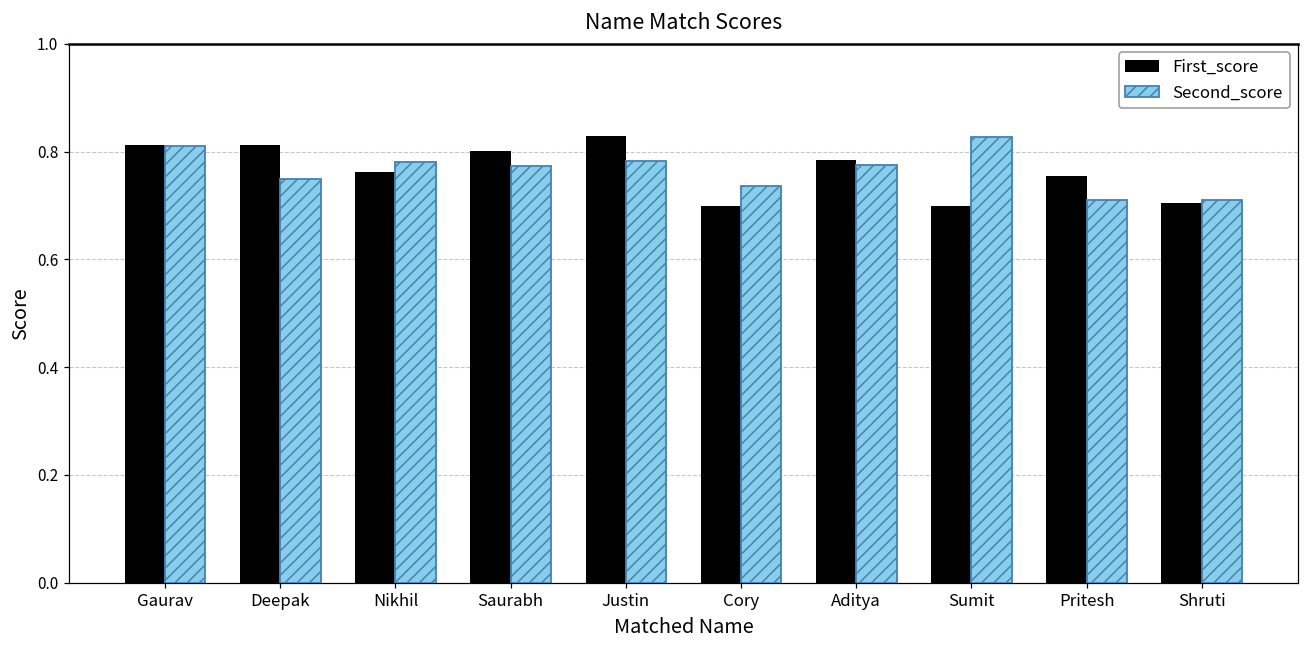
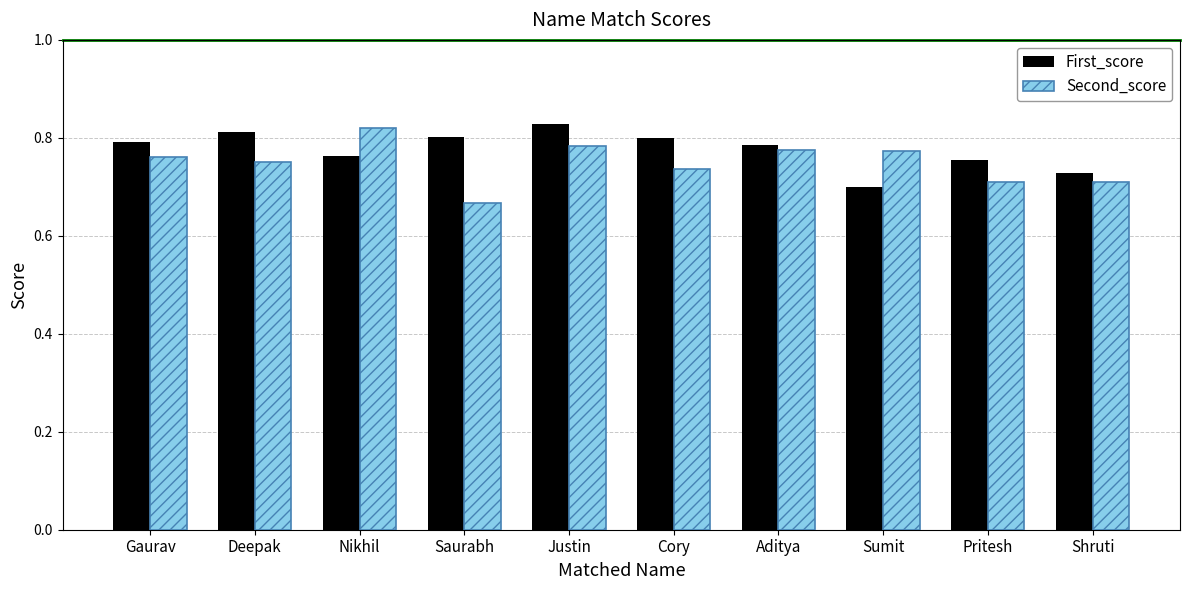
First_score, Gaurav: 0.81 -> 0.79
Second_score, Gaurav: 0.81 -> 0.76
Second_score, Nikhil: 0.78 -> 0.82
Second_score, Saurabh: 0.77 -> 0.67
First_score, Cory: 0.7 -> 0.8
Second_score, Sumit: 0.83 -> 0.77
First_score, Shruti: 0.71 -> 0.73
